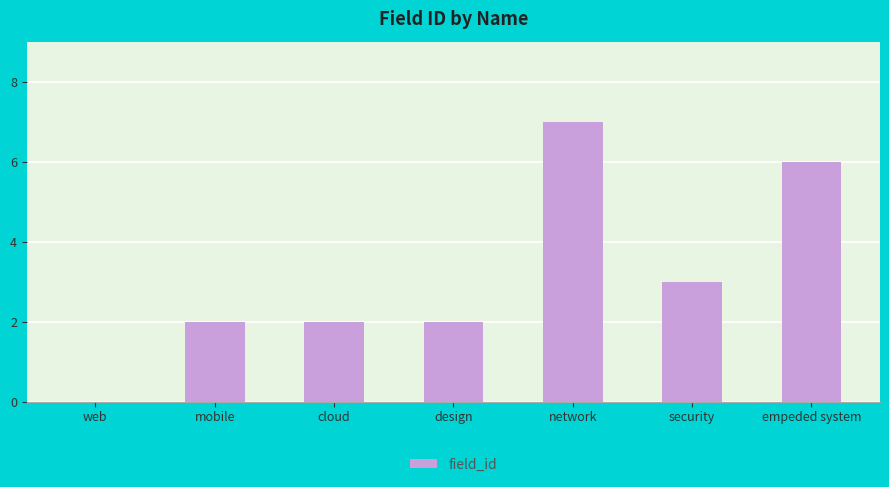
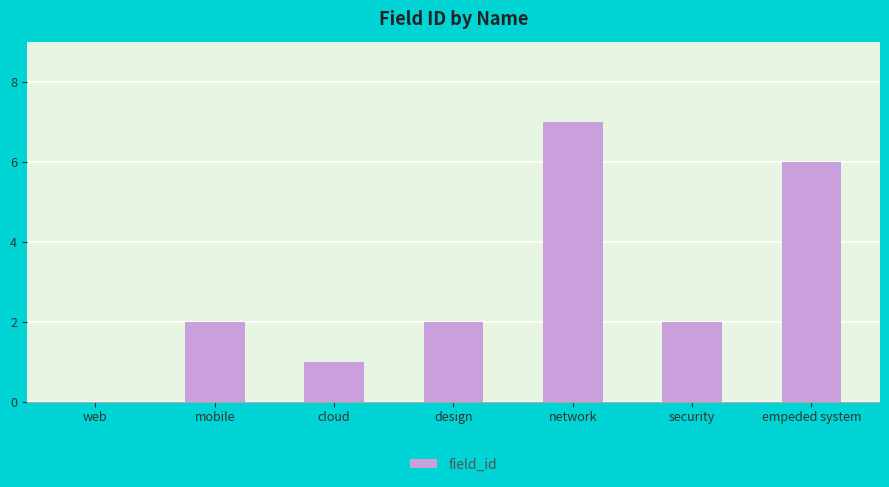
cloud: 2 -> 1
security: 3 -> 2
